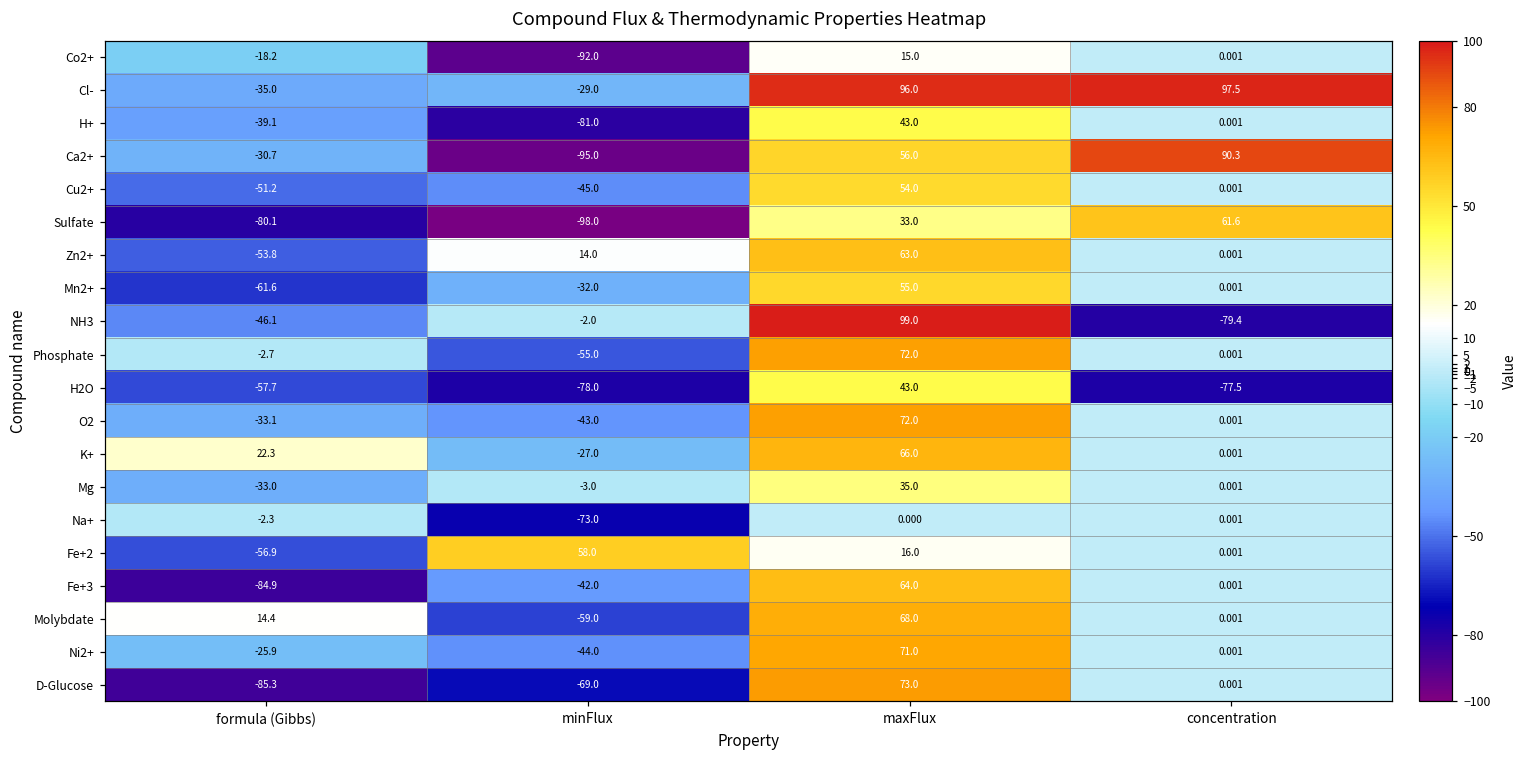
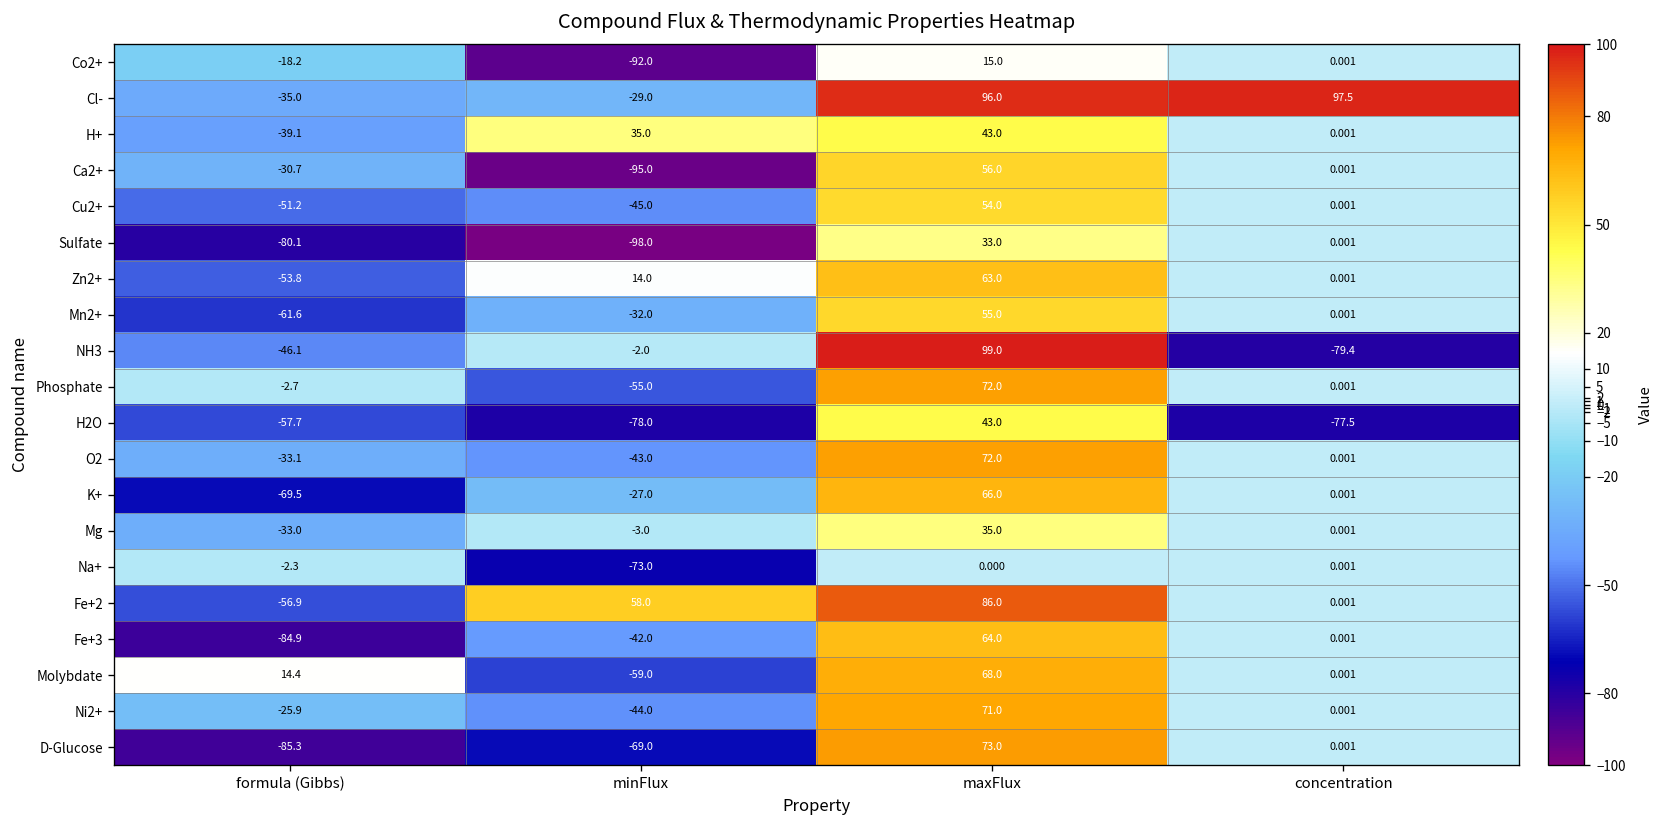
H+, minFlux: -81.0 -> 35.0
Ca2+, concentration: 90.3 -> 0.001
Sulfate, concentration: 61.6 -> 0.001
K+, formula (Gibbs): 22.3 -> -69.5
Fe+2, maxFlux: 16.0 -> 86.0
